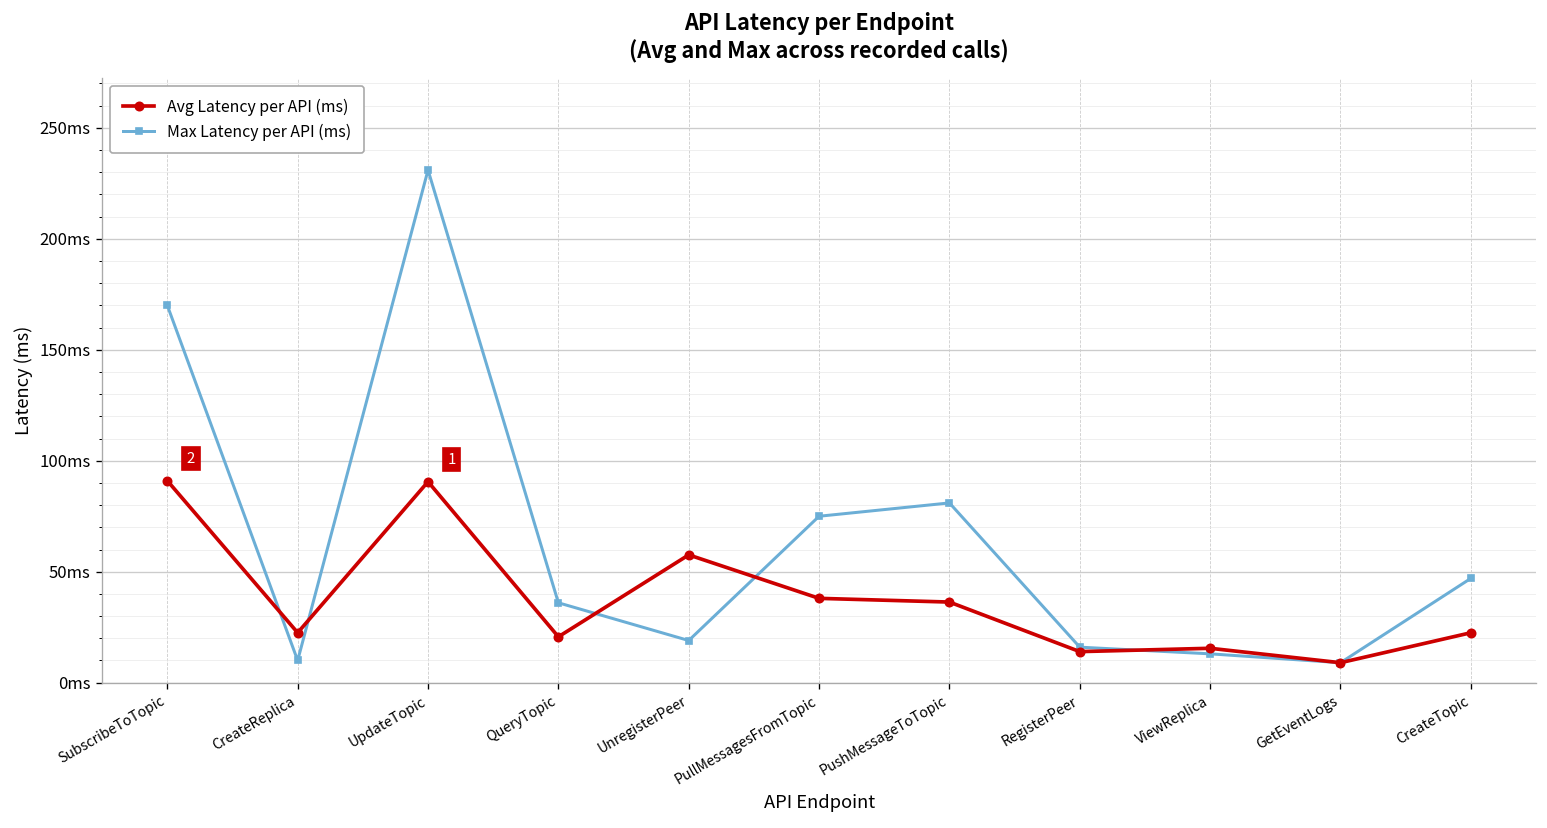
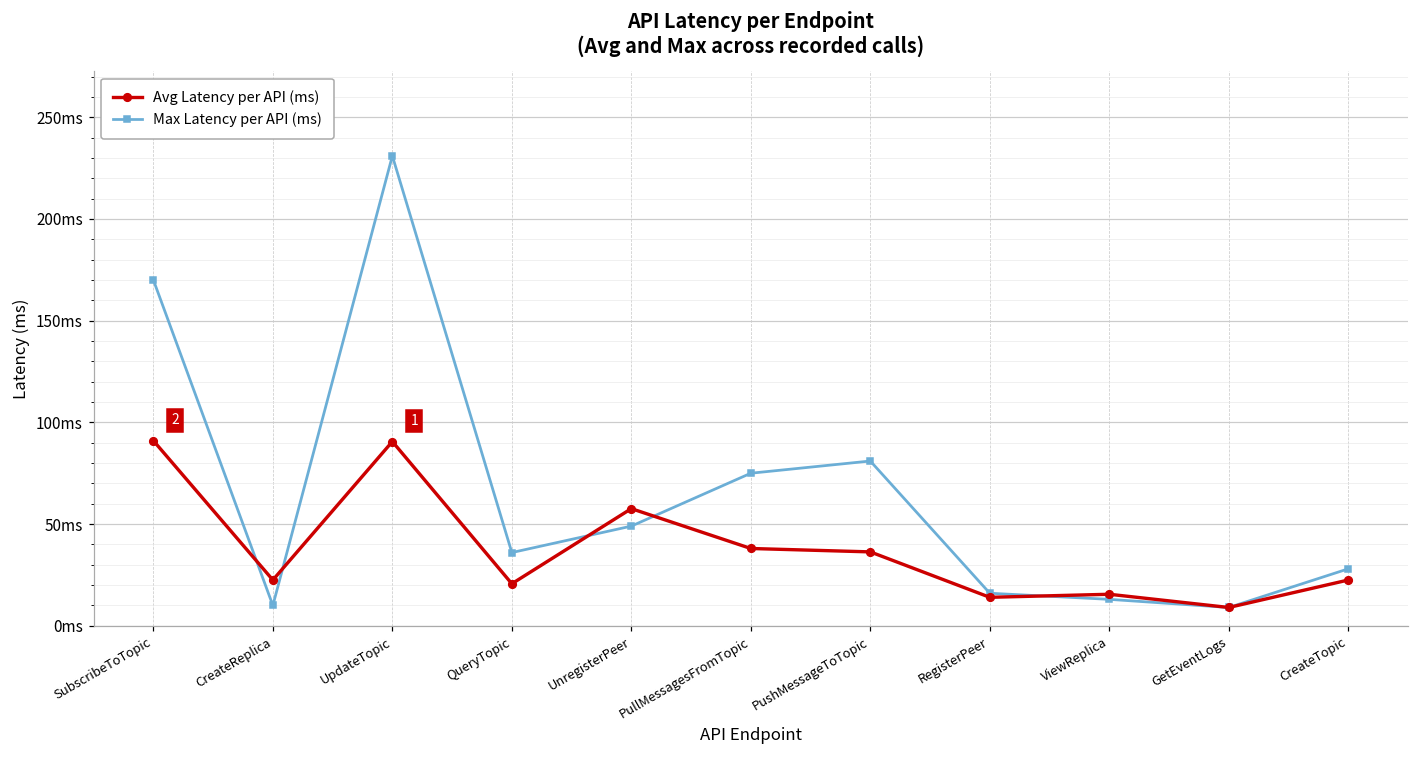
Max Latency per API (ms), UnregisterPeer: 19ms -> 49ms
Max Latency per API (ms), CreateTopic: 47ms -> 28ms
